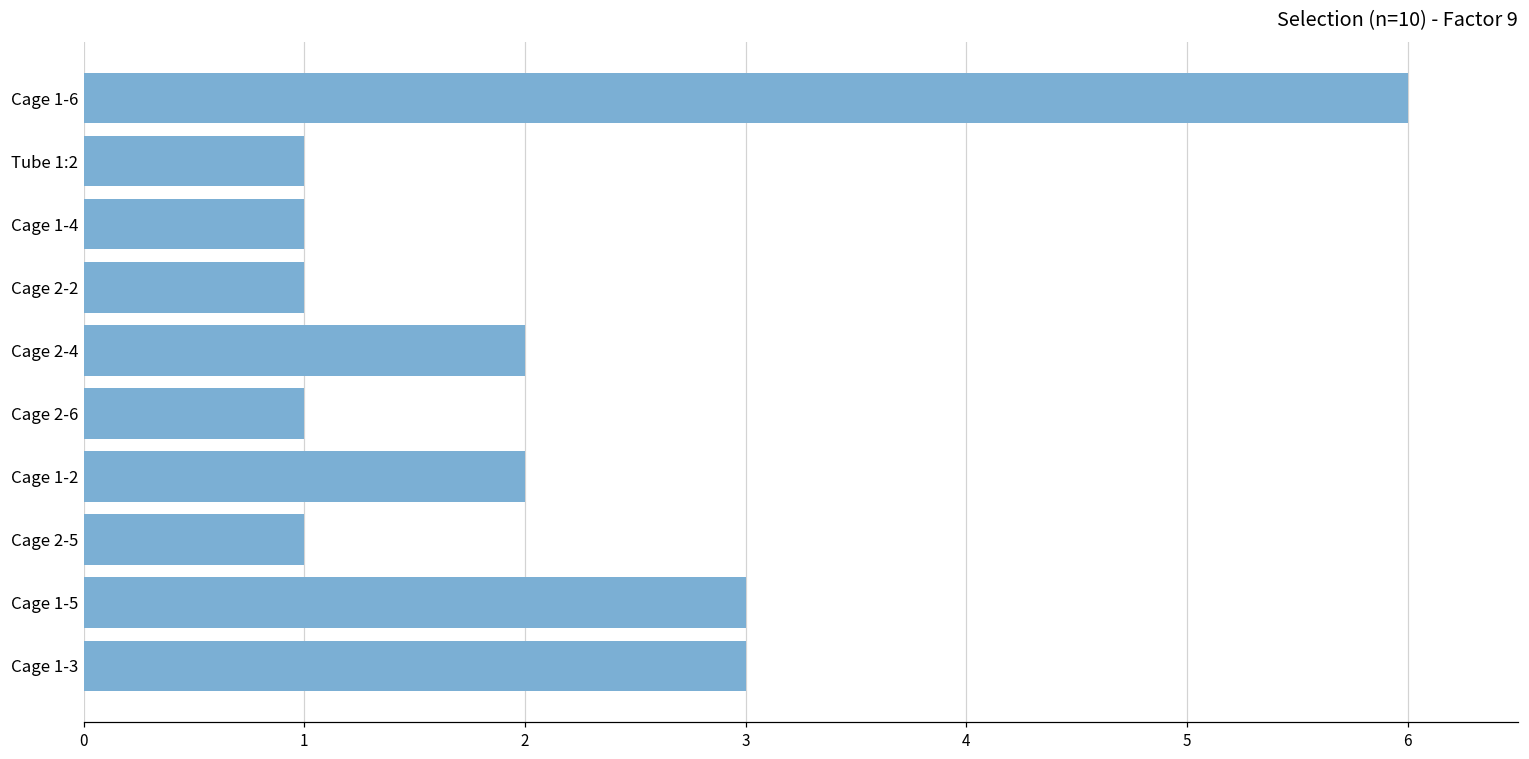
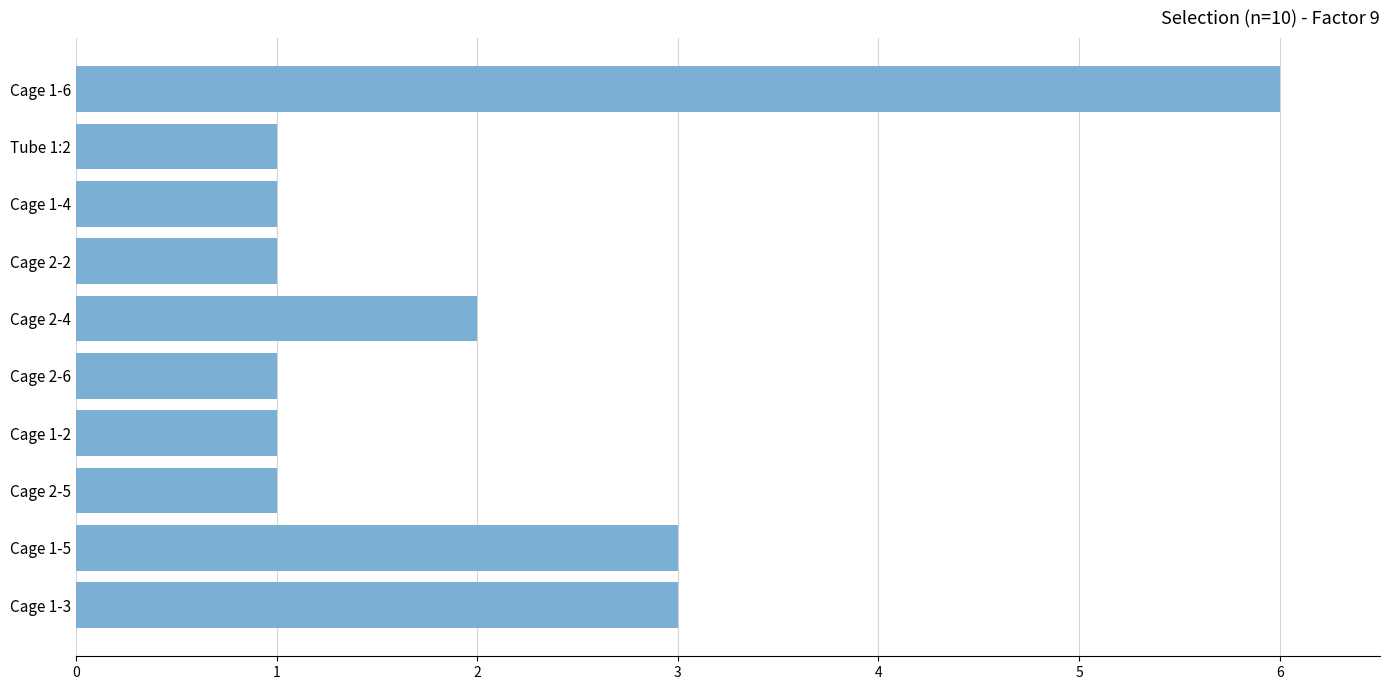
Cage 1-2: 2 -> 1
